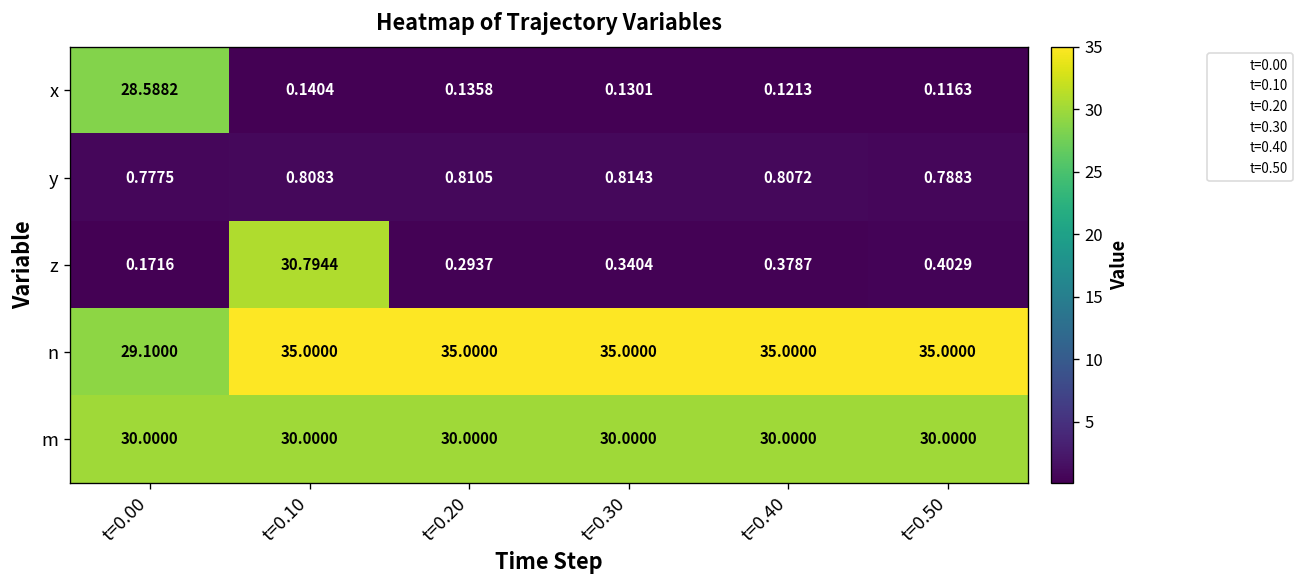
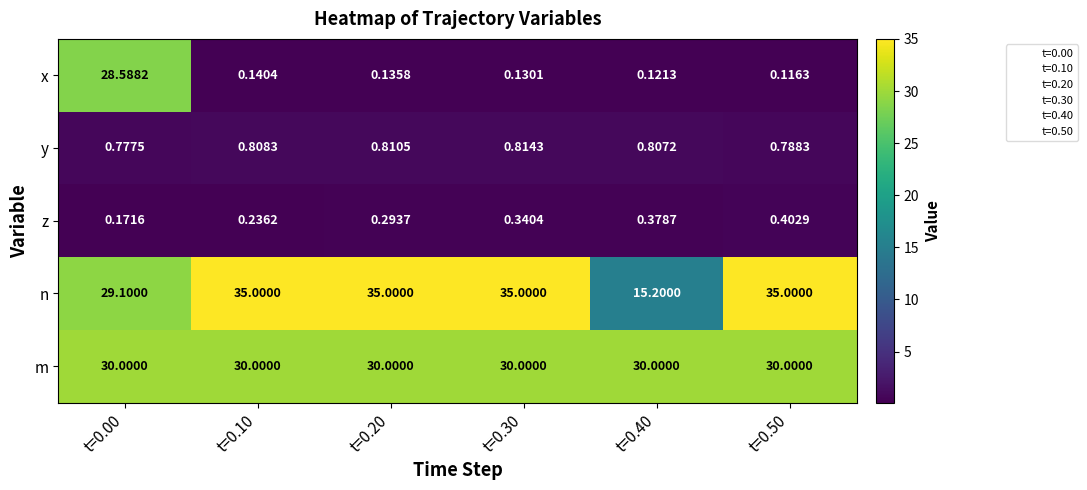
z, t=0.10: 30.7944 -> 0.2362
n, t=0.40: 35.0000 -> 15.2000
